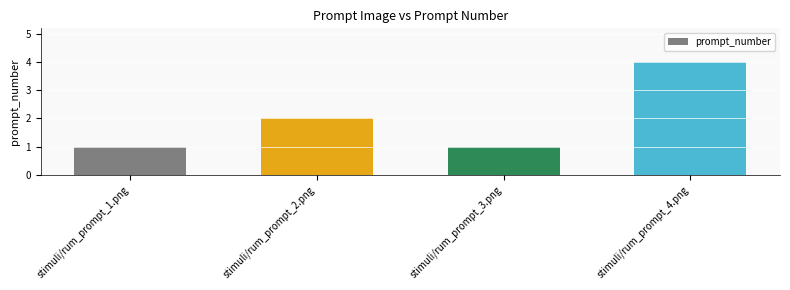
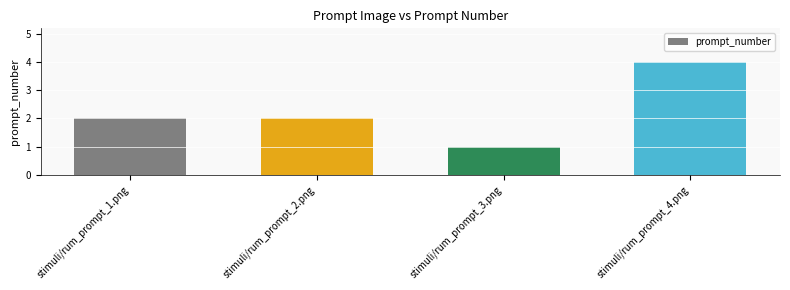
stimuli/rum_prompt_1.png: 1 -> 2
